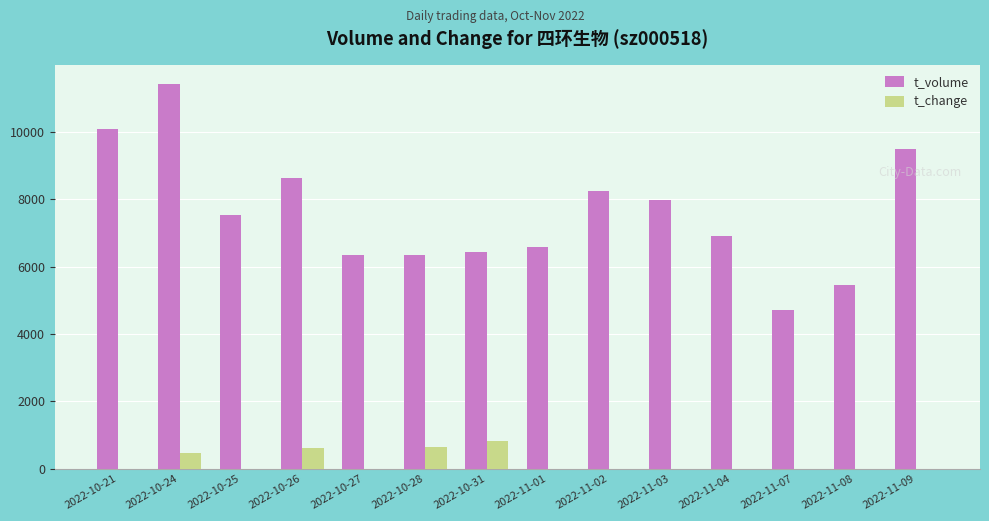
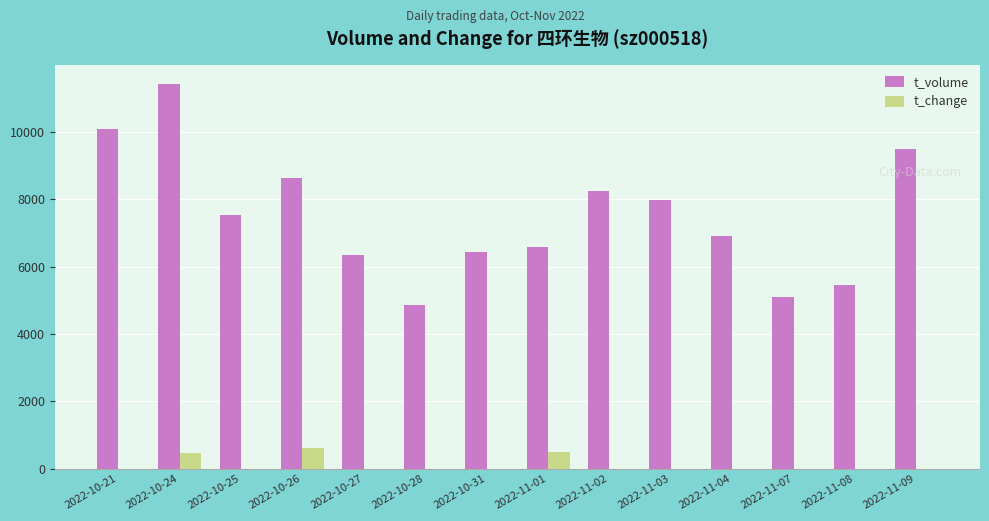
t_volume, 2022-10-28: 6300 -> 4900
t_change, 2022-10-28: 600 -> 0
t_change, 2022-10-31: 800 -> 0
t_change, 2022-11-01: 0 -> 500
t_volume, 2022-11-07: 4700 -> 5100
